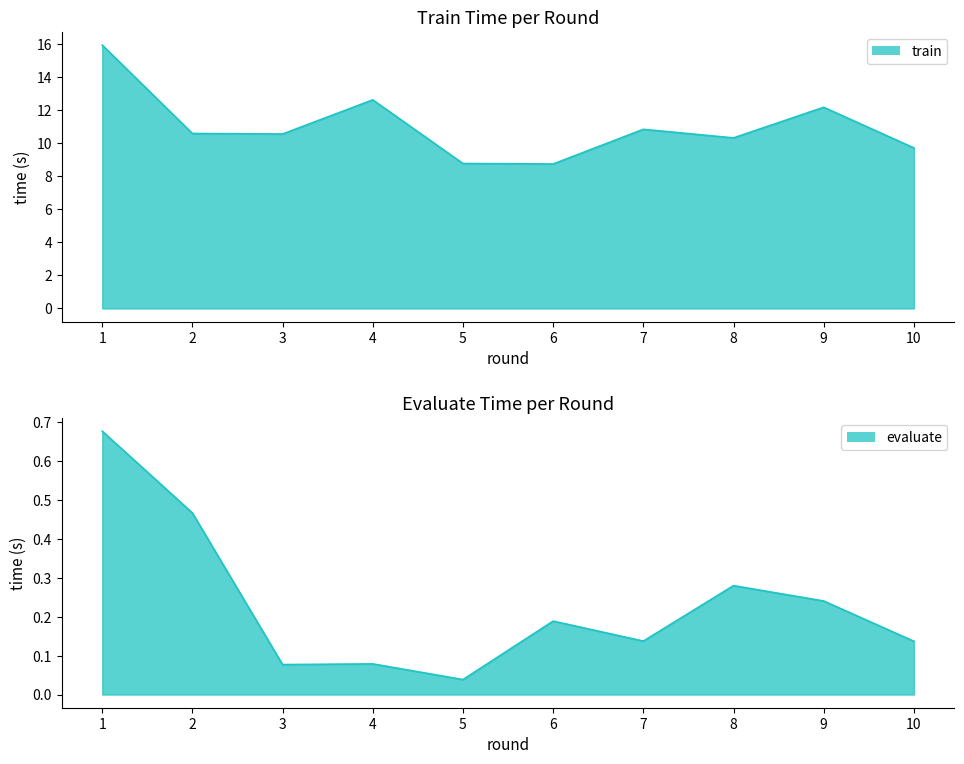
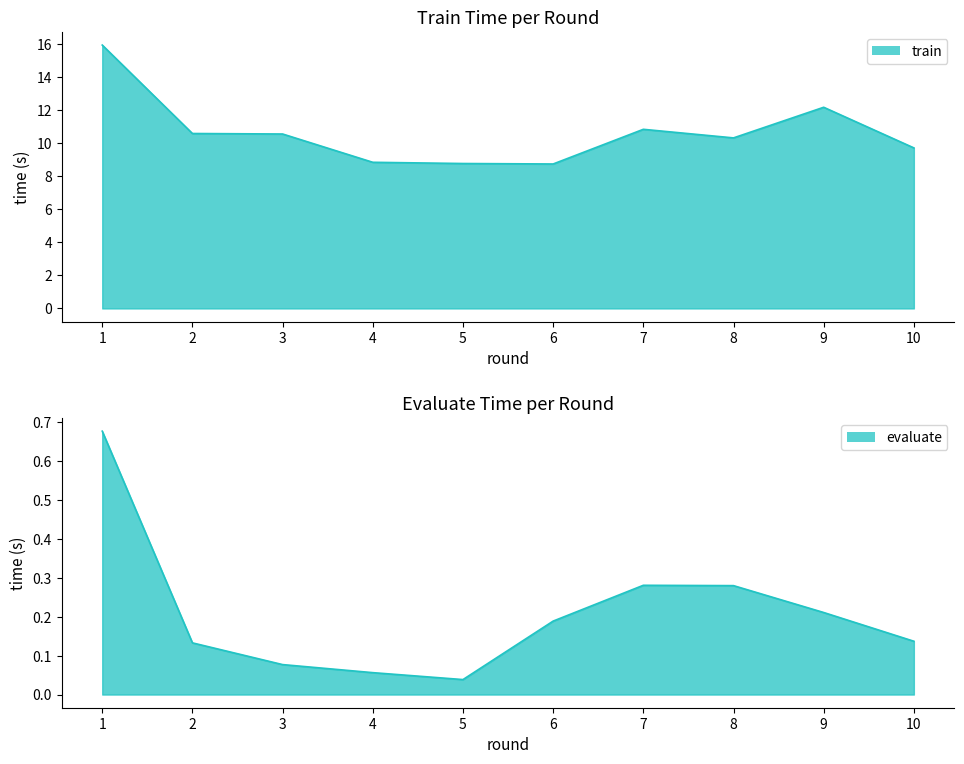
Train Time per Round, 4: 12.6 -> 8.9
Evaluate Time per Round, 2: 0.47 -> 0.13
Evaluate Time per Round, 4: 0.08 -> 0.06
Evaluate Time per Round, 7: 0.14 -> 0.28
Evaluate Time per Round, 9: 0.24 -> 0.21
